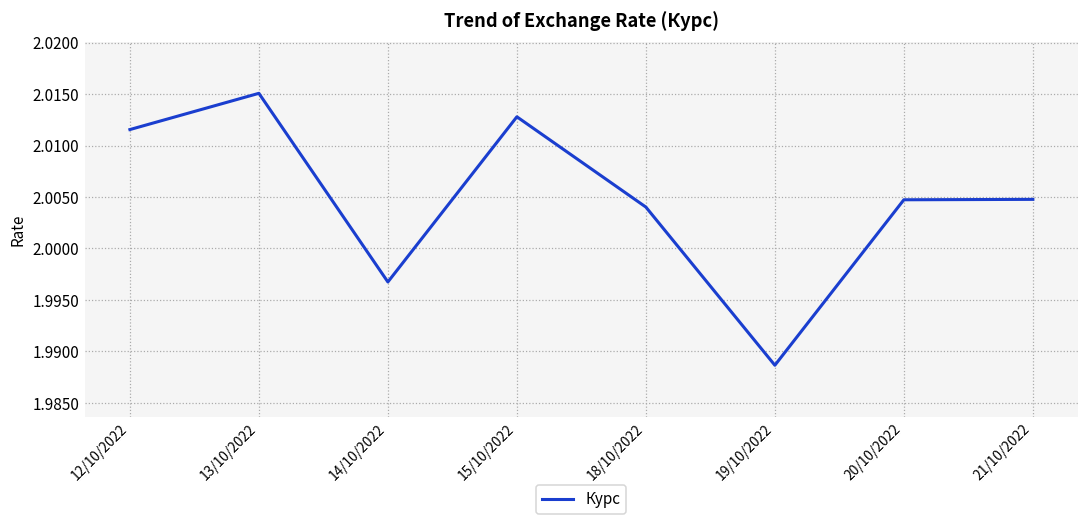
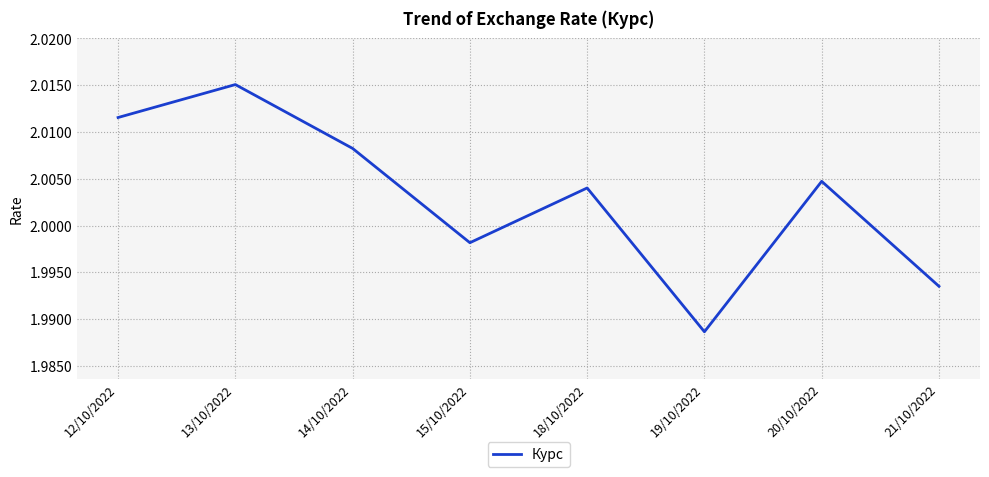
14/10/2022: 1.997 -> 2.008
15/10/2022: 2.013 -> 1.998
21/10/2022: 2.005 -> 1.994
